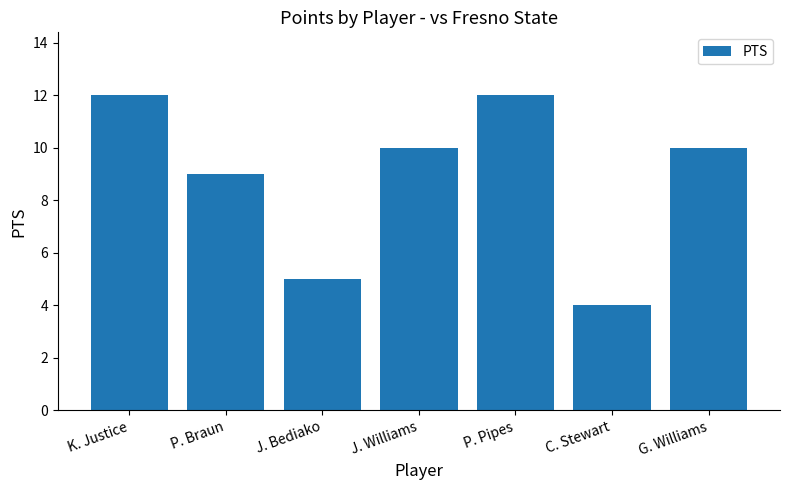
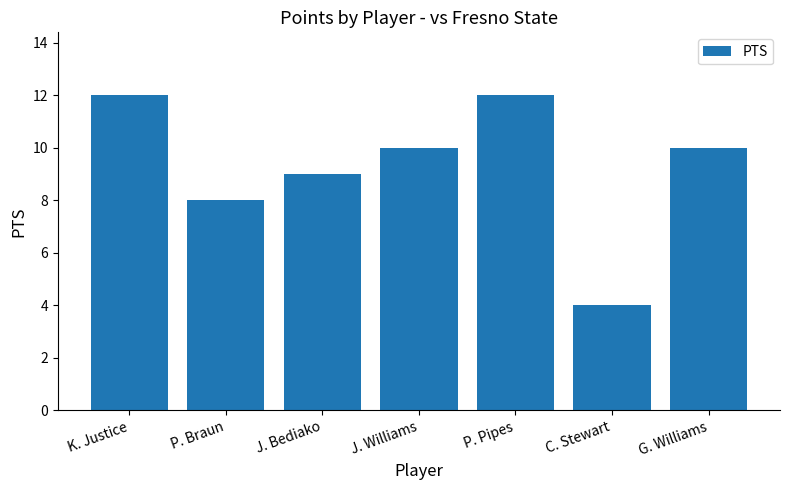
P. Braun: 9 -> 8
J. Bediako: 5 -> 9
